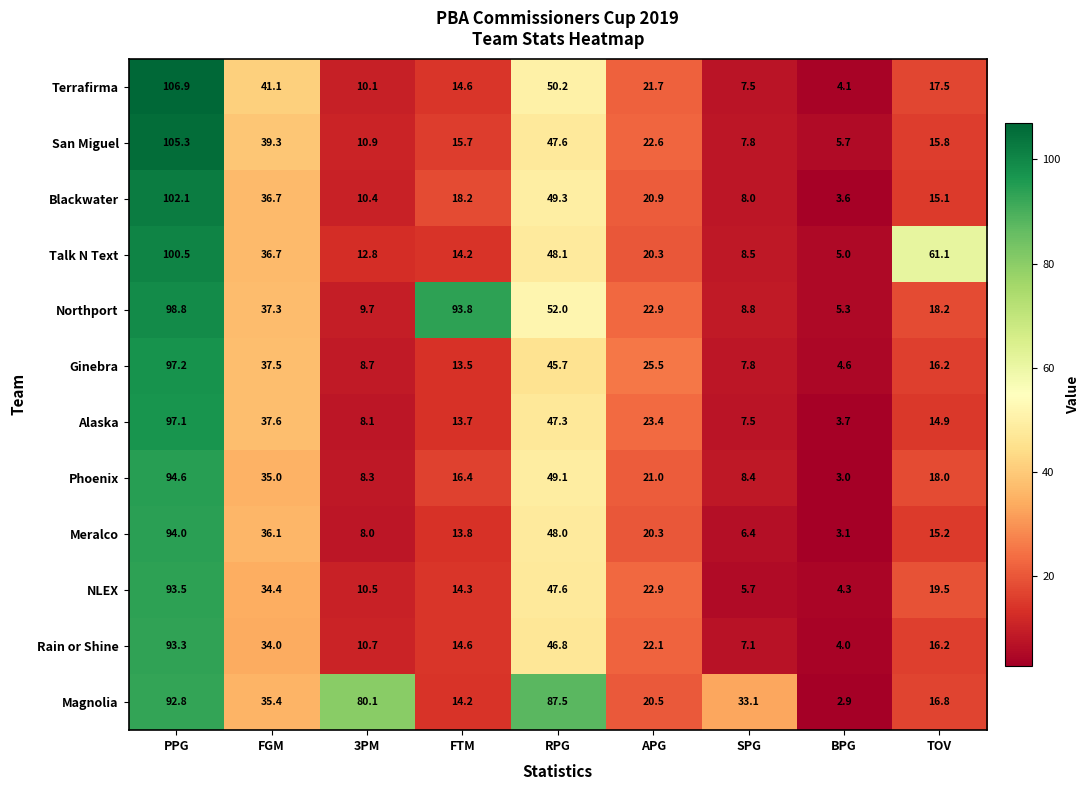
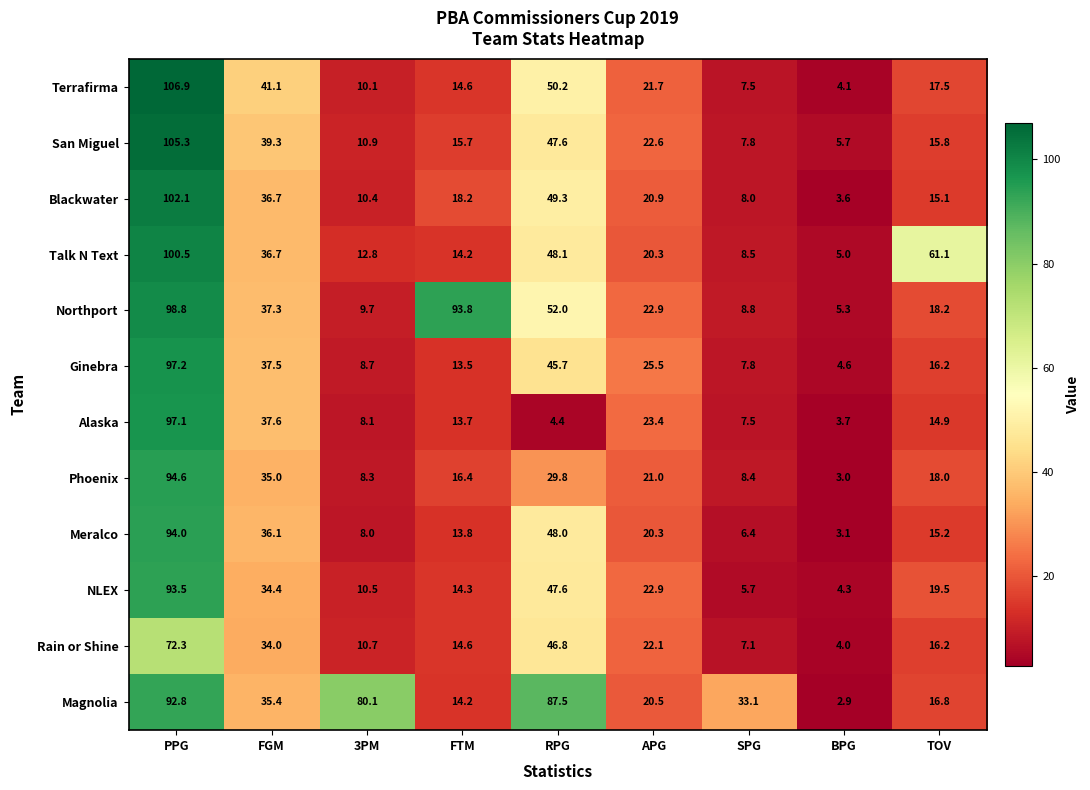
Alaska, RPG: 47.3 -> 4.4
Phoenix, RPG: 49.1 -> 29.8
Rain or Shine, PPG: 93.3 -> 72.3
